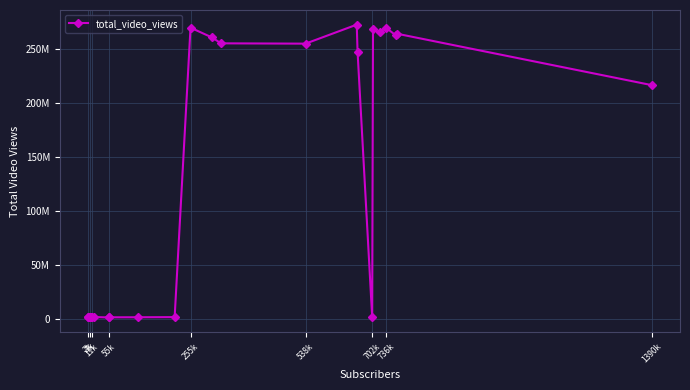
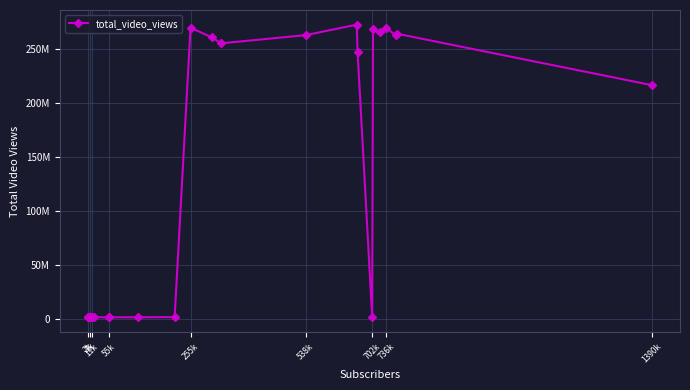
538k: 255000000 -> 263000000
